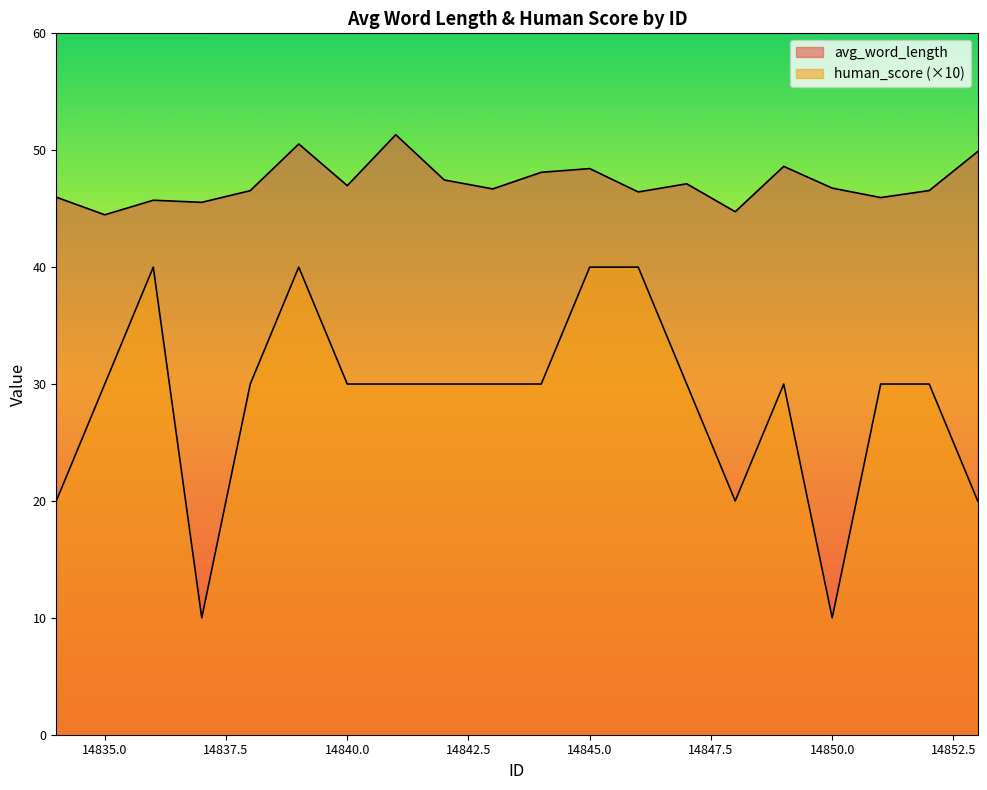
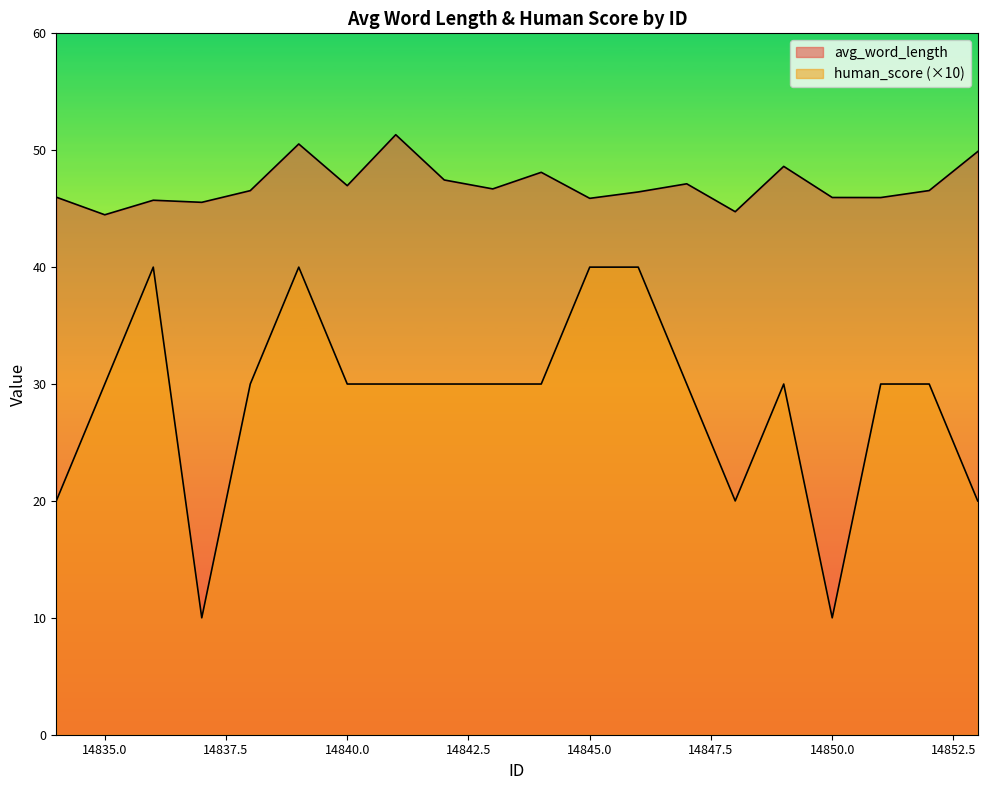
avg_word_length, 14845.0: 48.4 -> 45.9
avg_word_length, 14850.0: 46.8 -> 46.0
